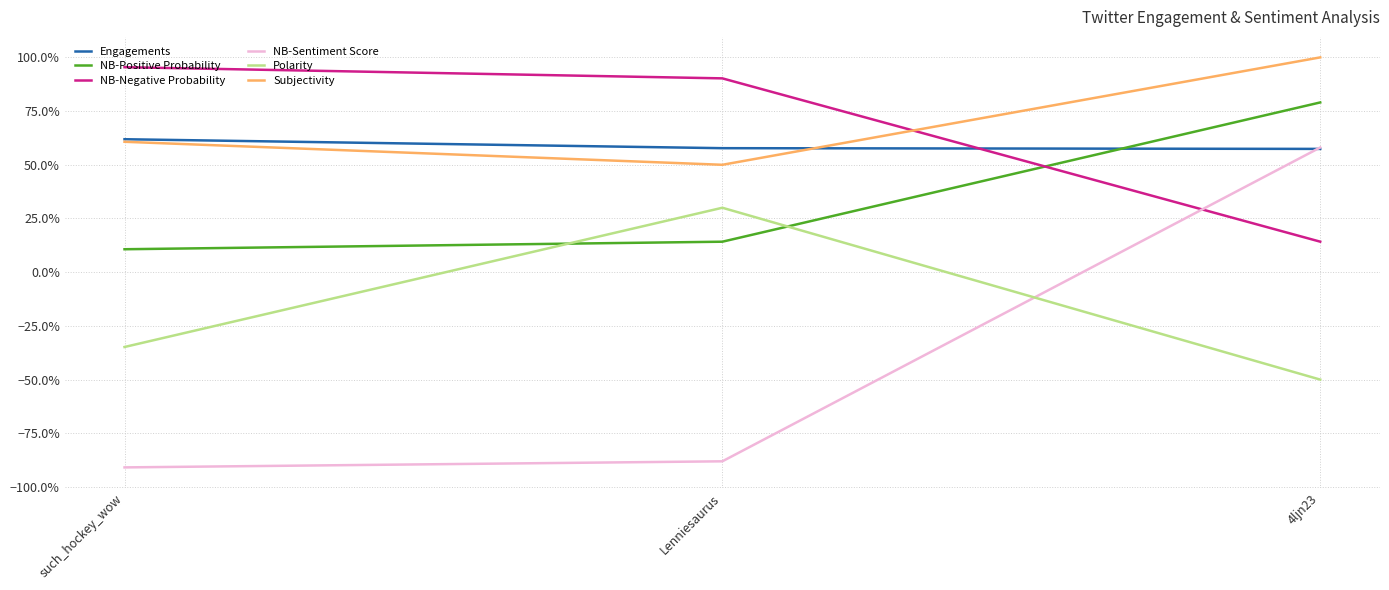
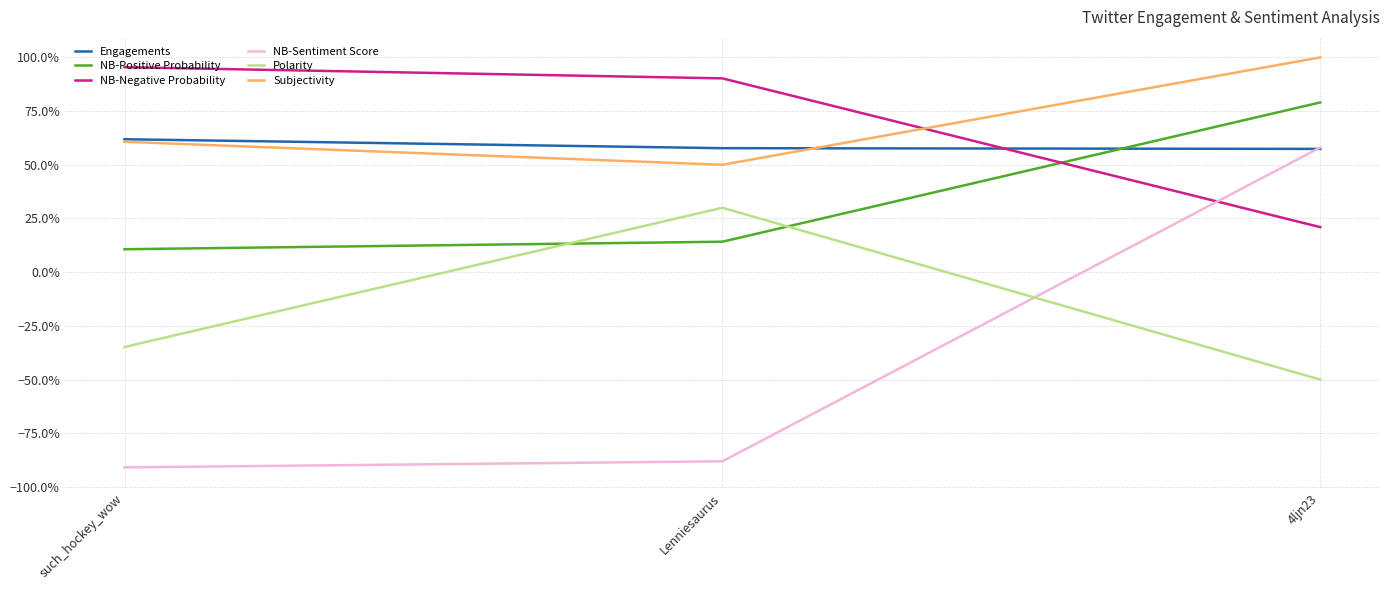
NB-Negative Probability, 4ljn23: 14% -> 21%
